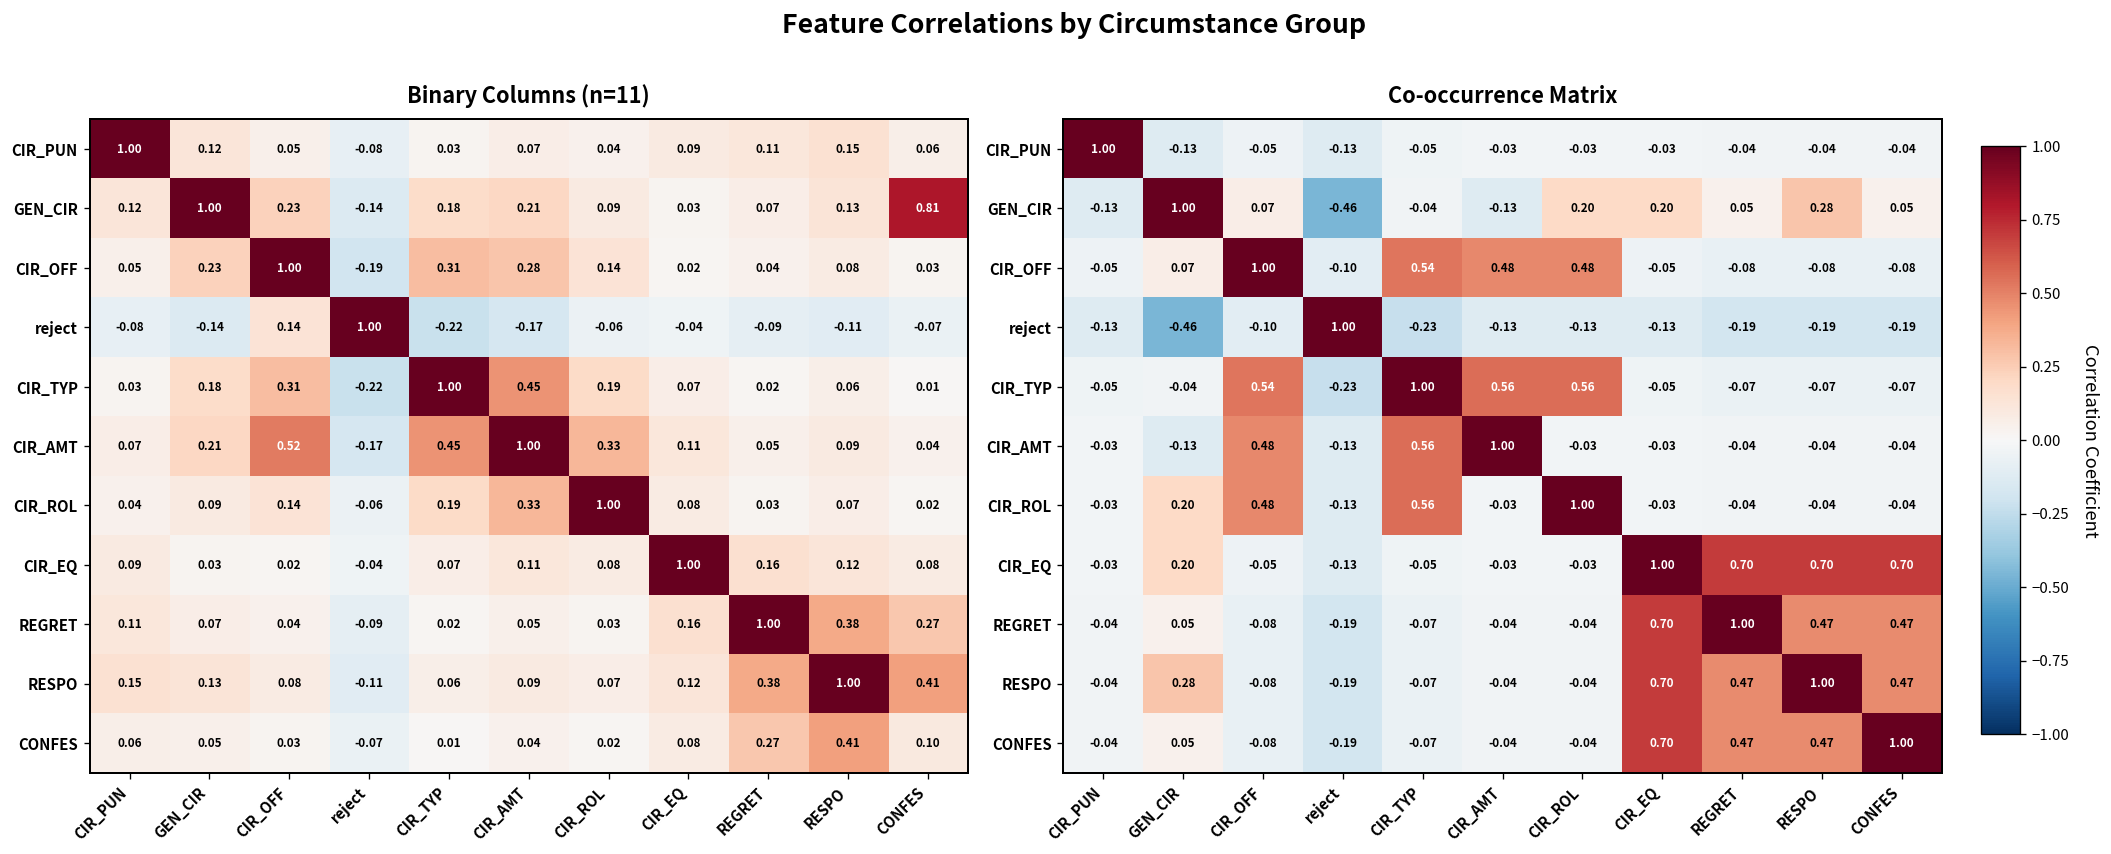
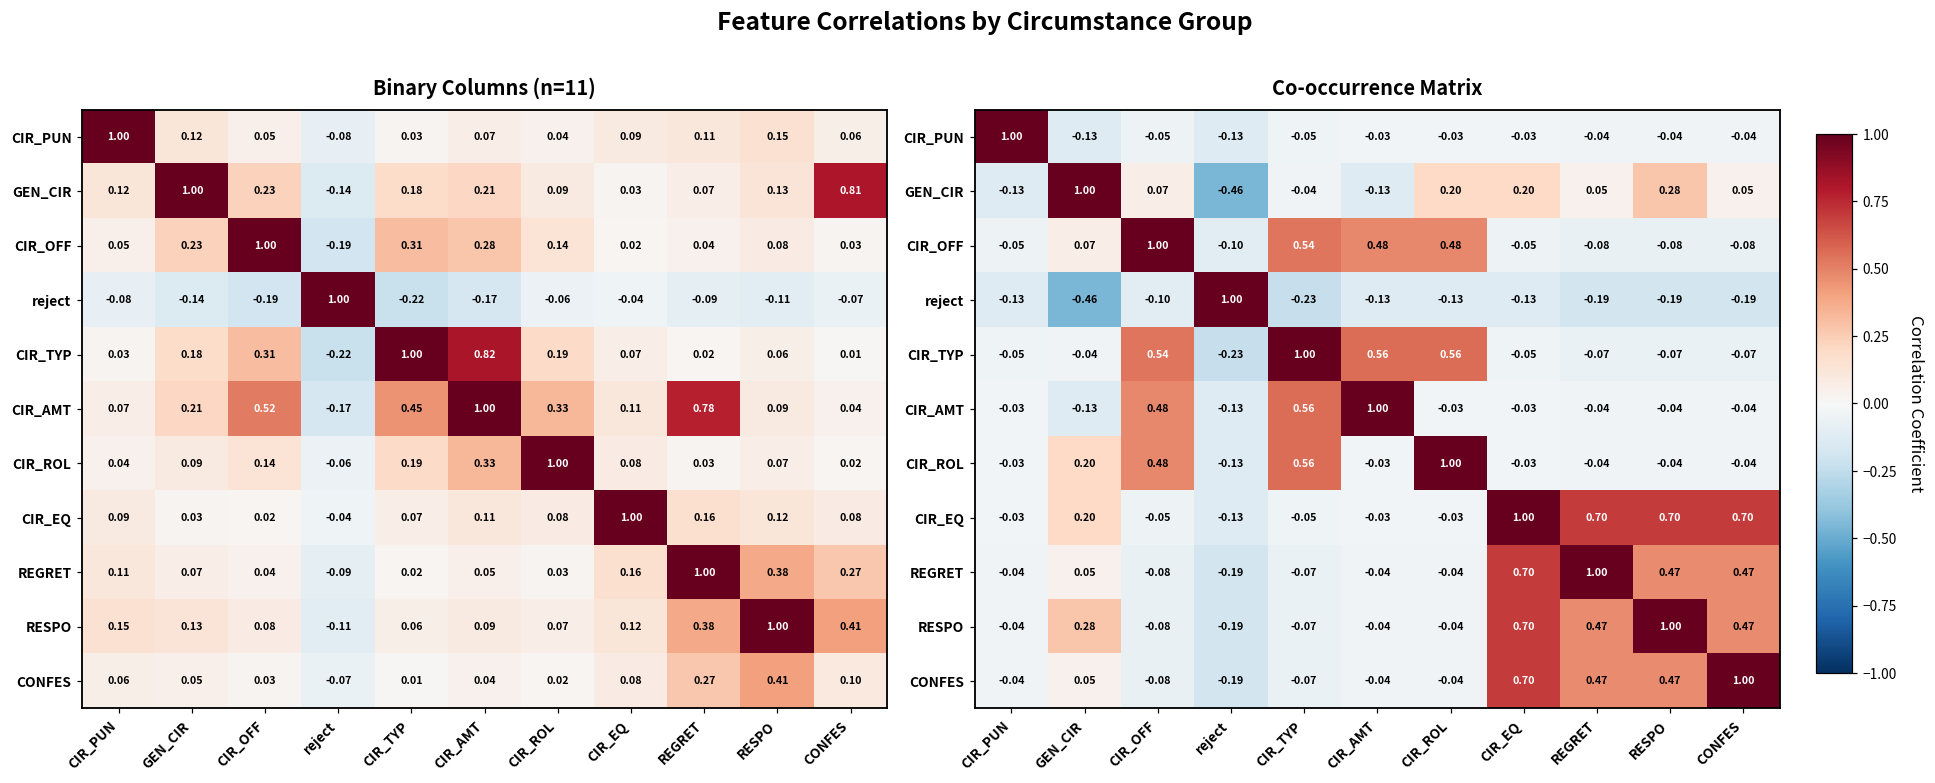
Binary Columns (n=11), reject, CIR_OFF: 0.14 -> -0.19
Binary Columns (n=11), CIR_TYP, CIR_AMT: 0.45 -> 0.82
Binary Columns (n=11), CIR_AMT, REGRET: 0.05 -> 0.78
